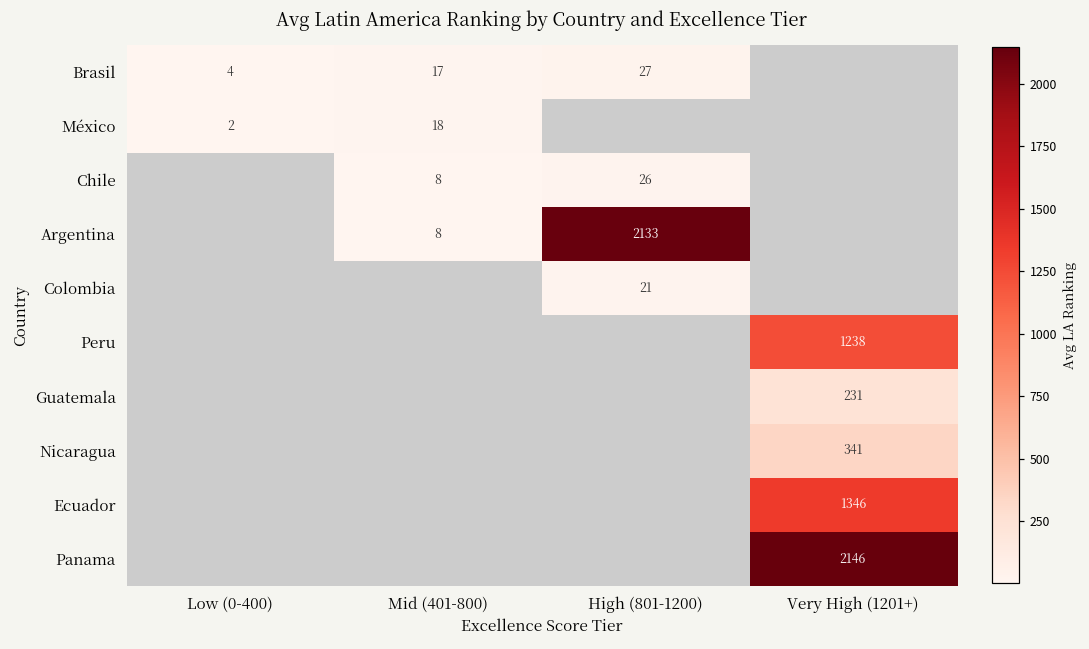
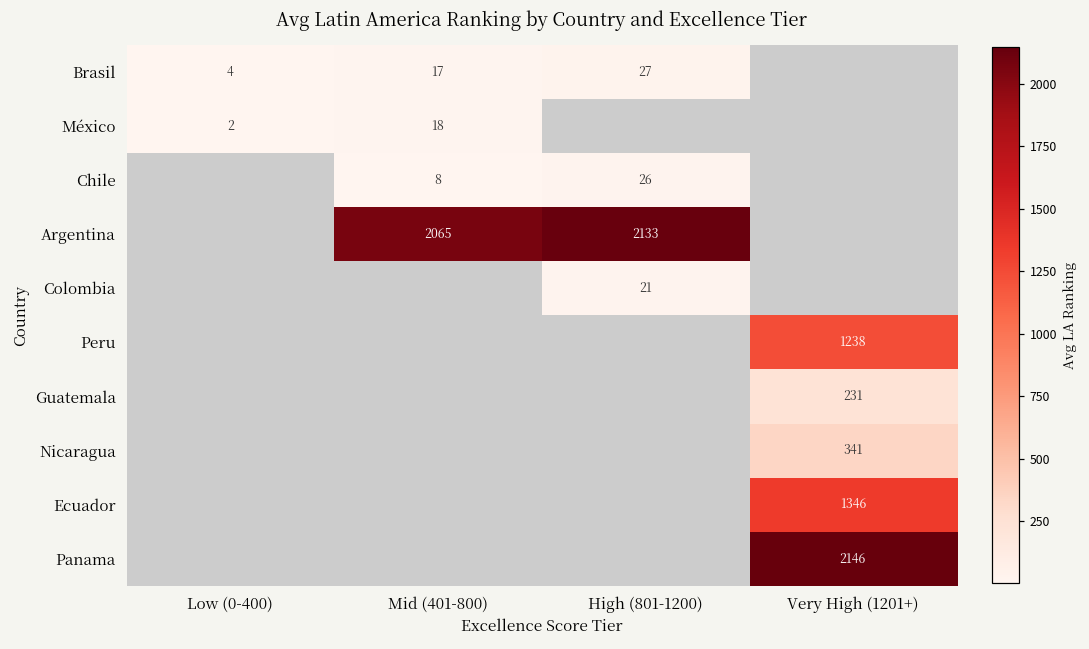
Argentina, Mid (401-800): 8 -> 2065
